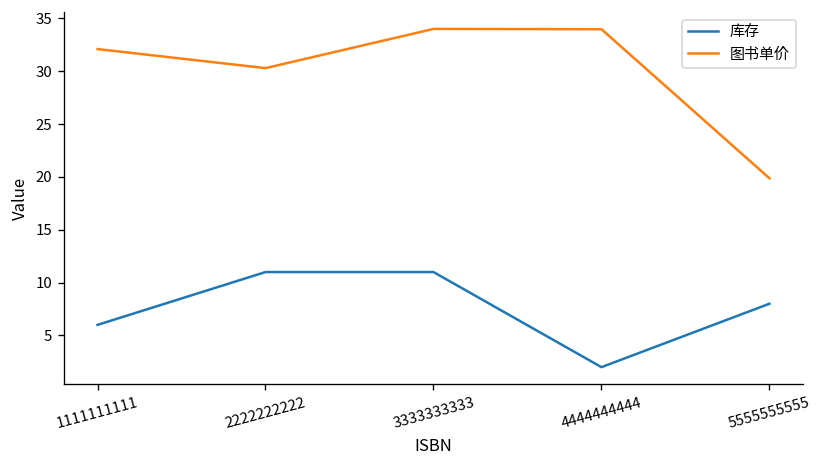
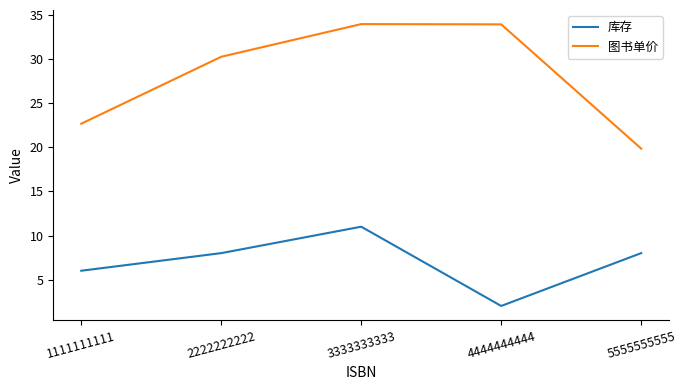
图书单价, 1111111111: 32 -> 23
库存, 2222222222: 11 -> 8
